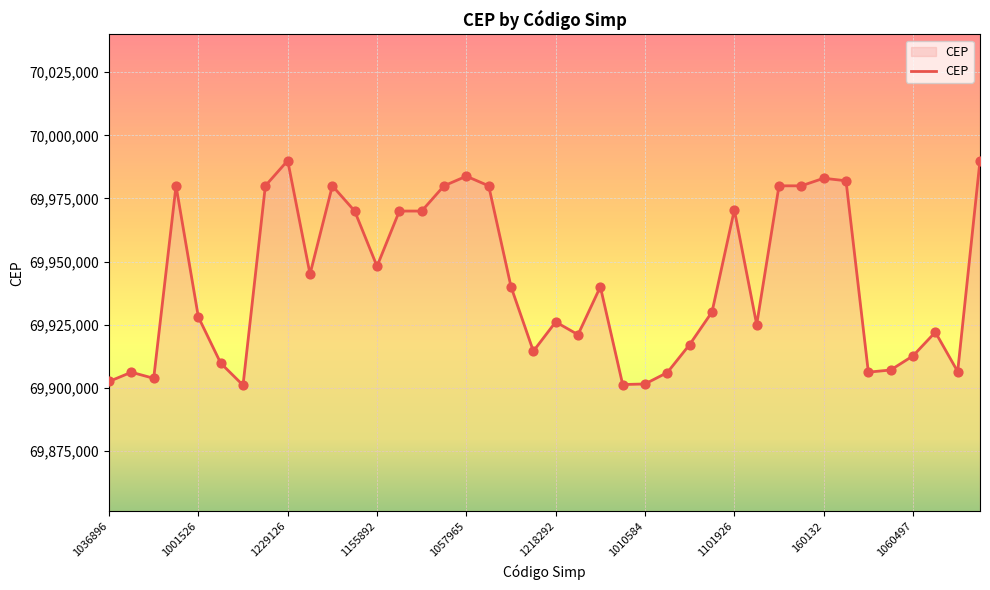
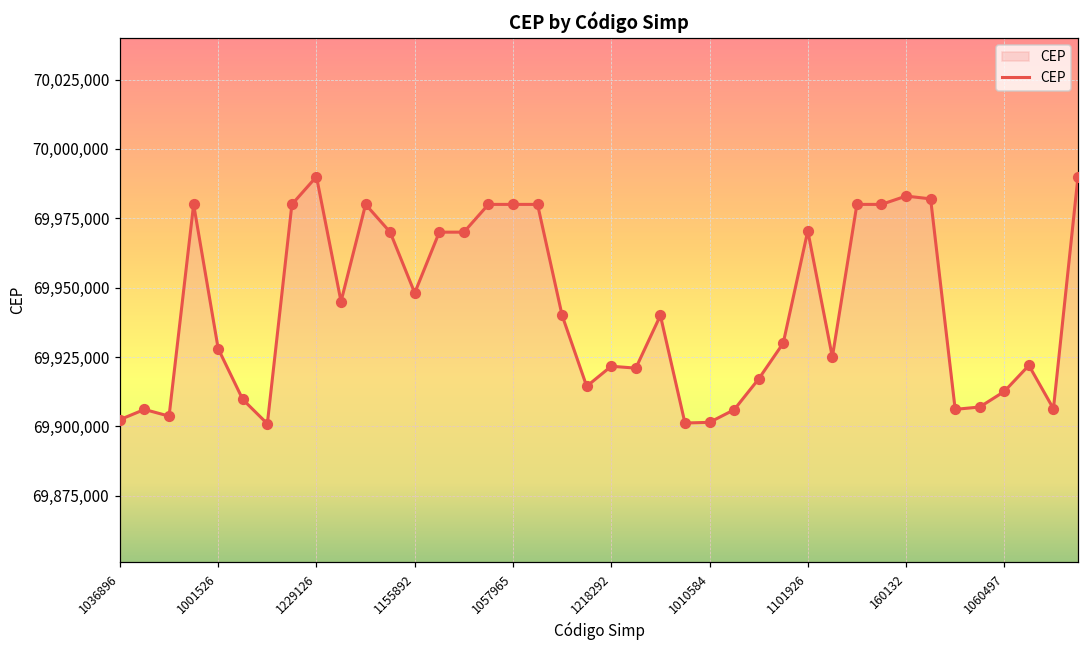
1057965: 69,984,000 -> 69,980,000
1218292: 69,926,000 -> 69,922,000
